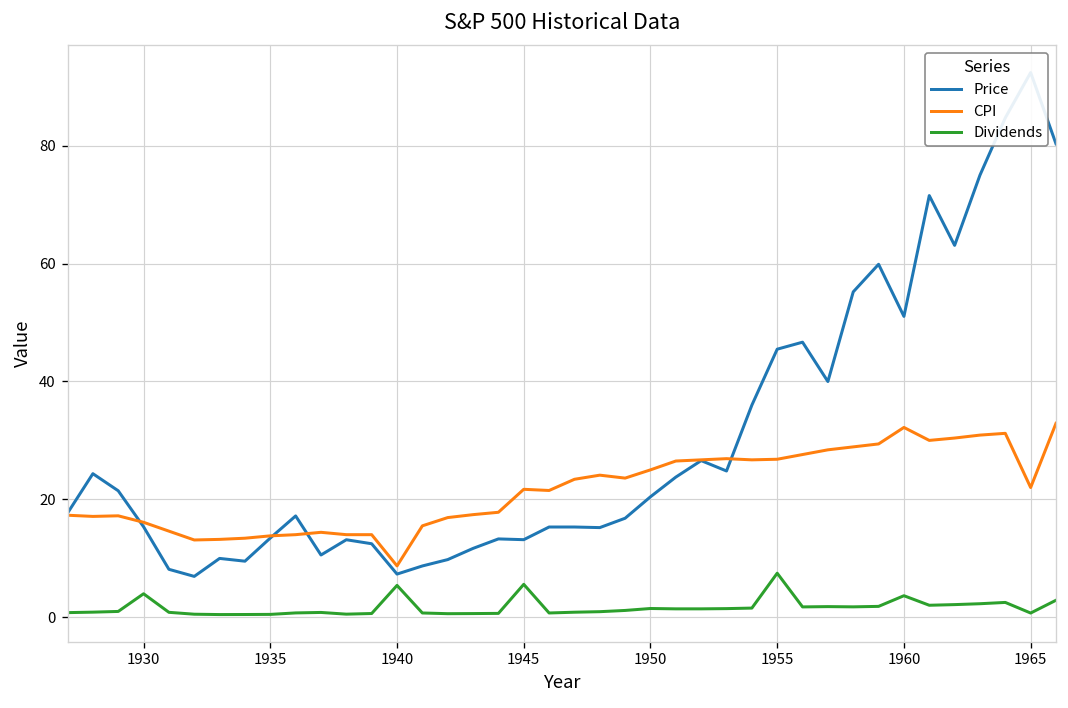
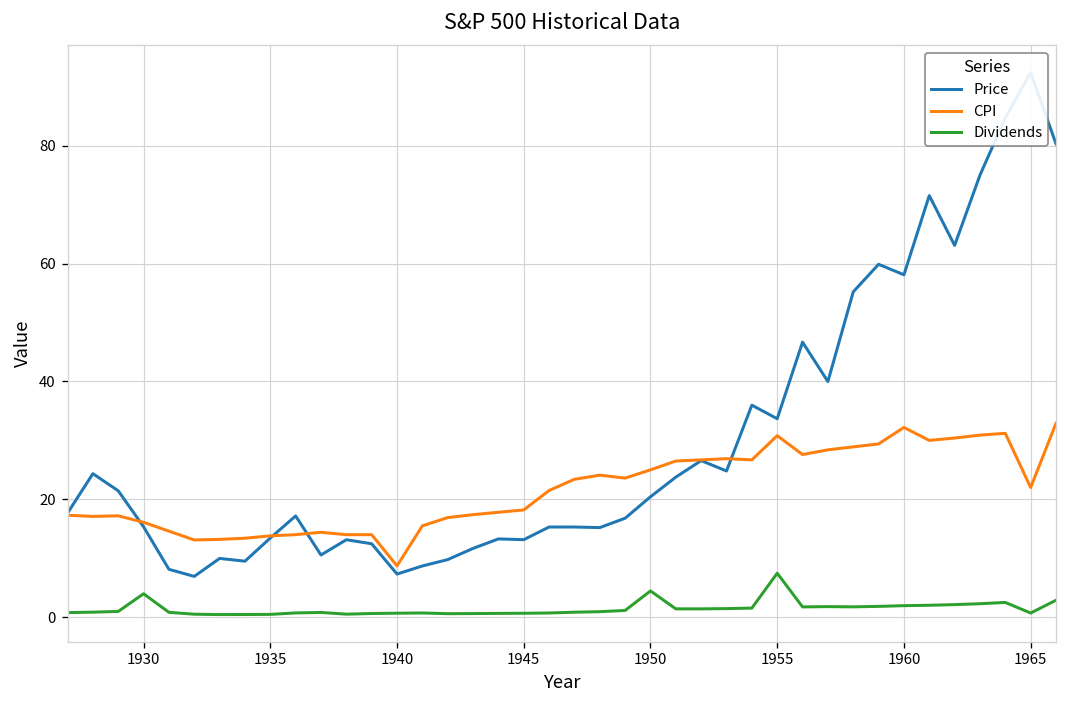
Dividends, 1940: 5 -> 1
CPI, 1945: 22 -> 18
Dividends, 1945: 6 -> 1
Dividends, 1950: 1 -> 4
Price, 1955: 45 -> 34
CPI, 1955: 27 -> 31
Price, 1960: 51 -> 58
Dividends, 1960: 4 -> 2
